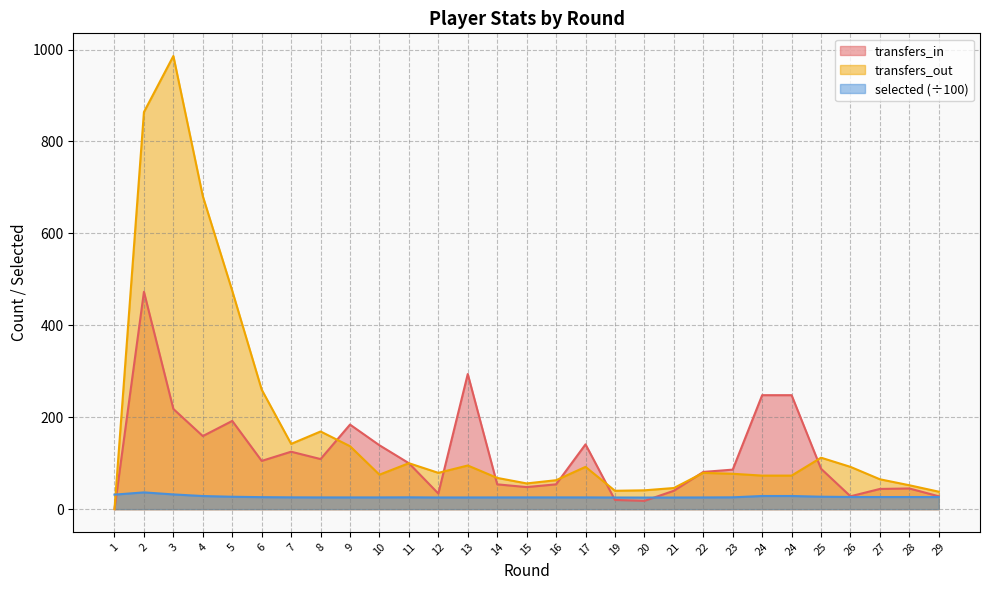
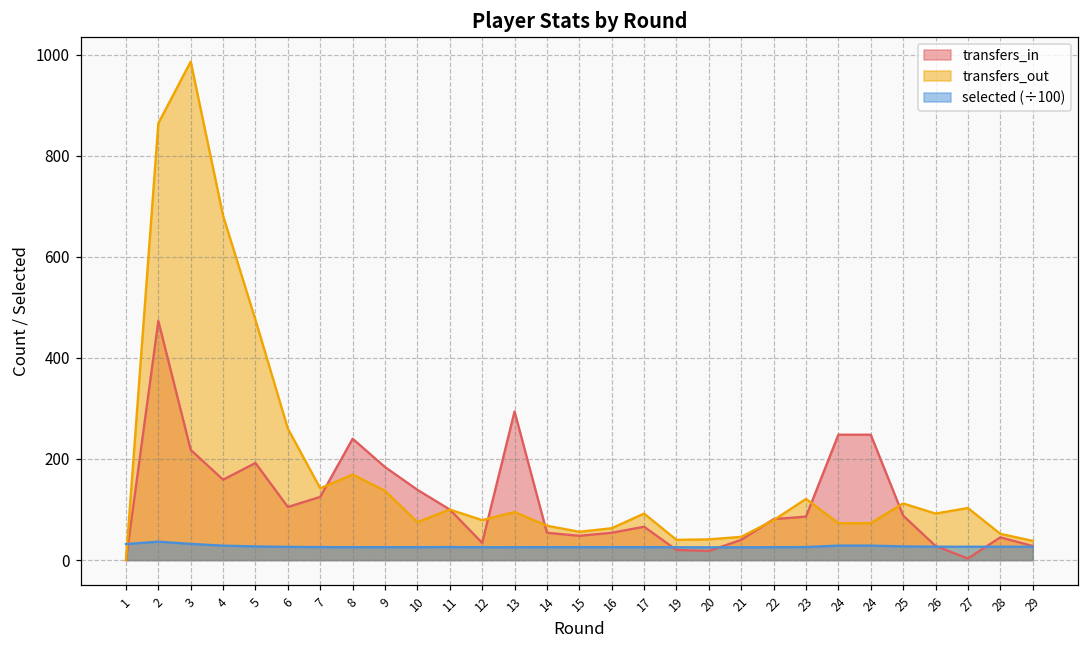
transfers_in, 8: 110 -> 240
transfers_in, 17: 140 -> 70
transfers_out, 23: 80 -> 120
transfers_in, 27: 40 -> 0
transfers_out, 27: 70 -> 100
